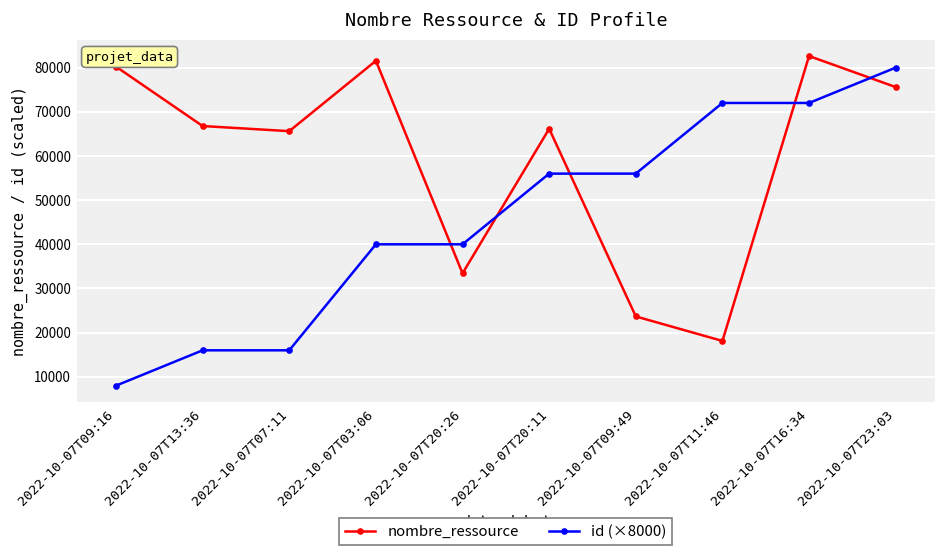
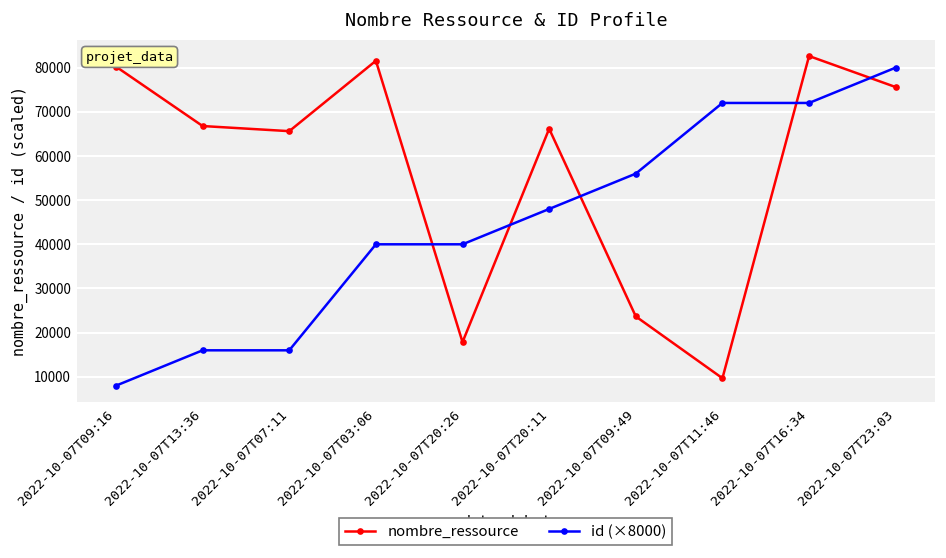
nombre_ressource, 2022-10-07T20:26: 33000 -> 18000
id (×8000), 2022-10-07T20:11: 56000 -> 48000
nombre_ressource, 2022-10-07T11:46: 18000 -> 10000
